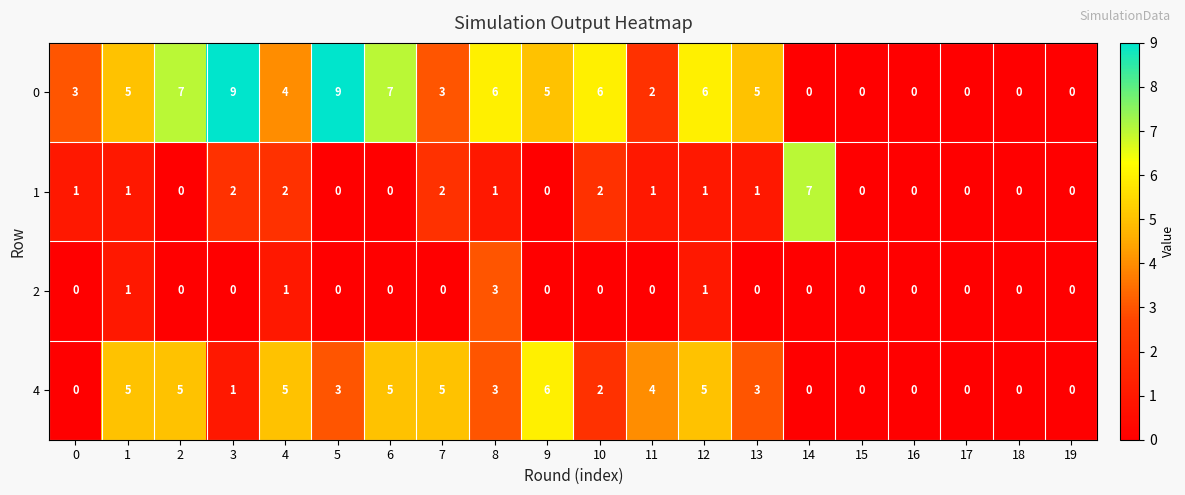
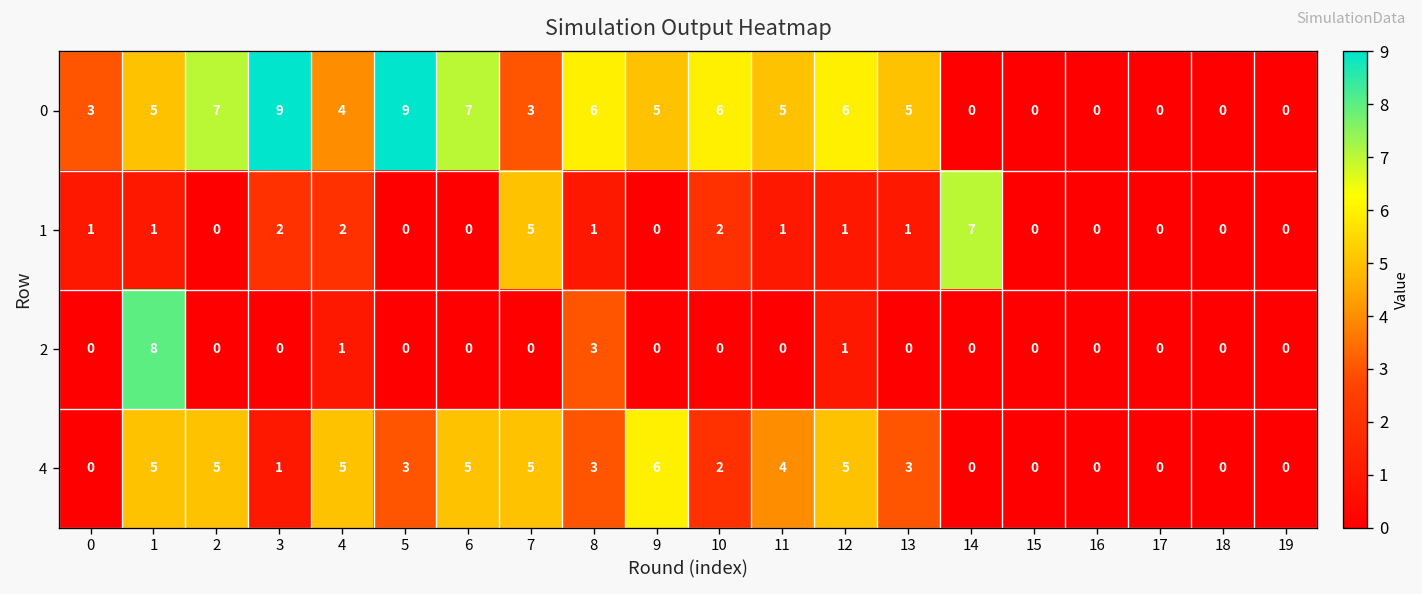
0, 11: 2 -> 5
1, 7: 2 -> 5
2, 1: 1 -> 8
